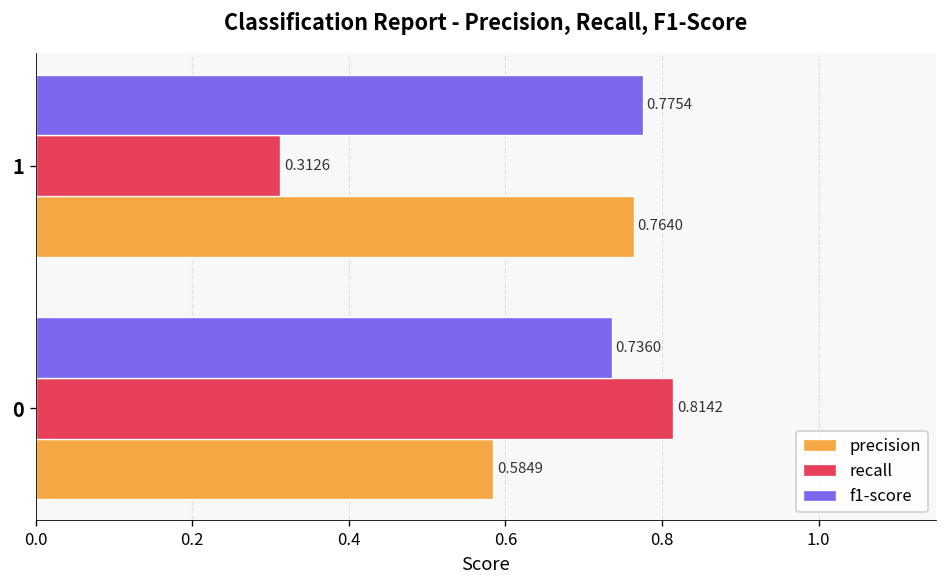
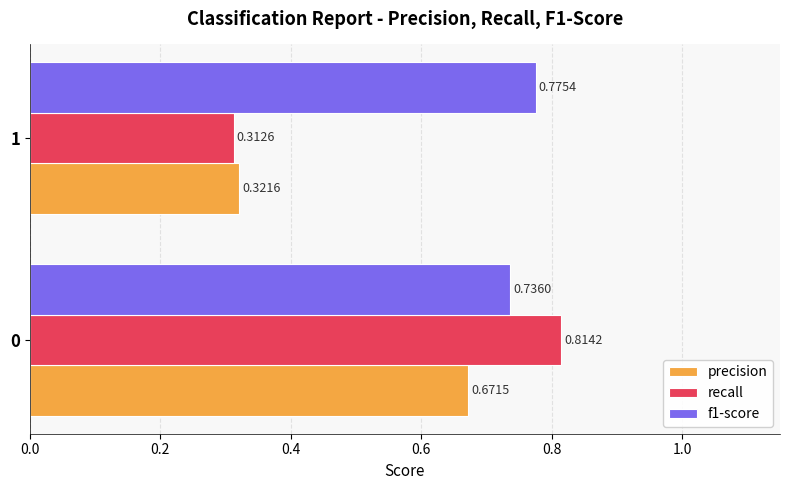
precision, 1: 0.7640 -> 0.3216
precision, 0: 0.5849 -> 0.6715
